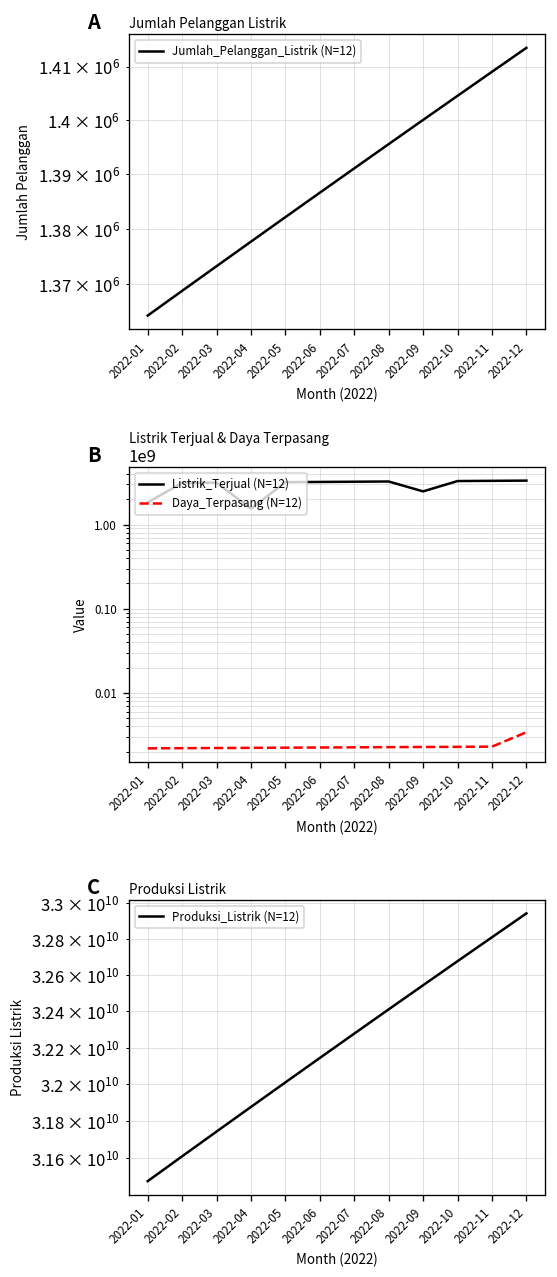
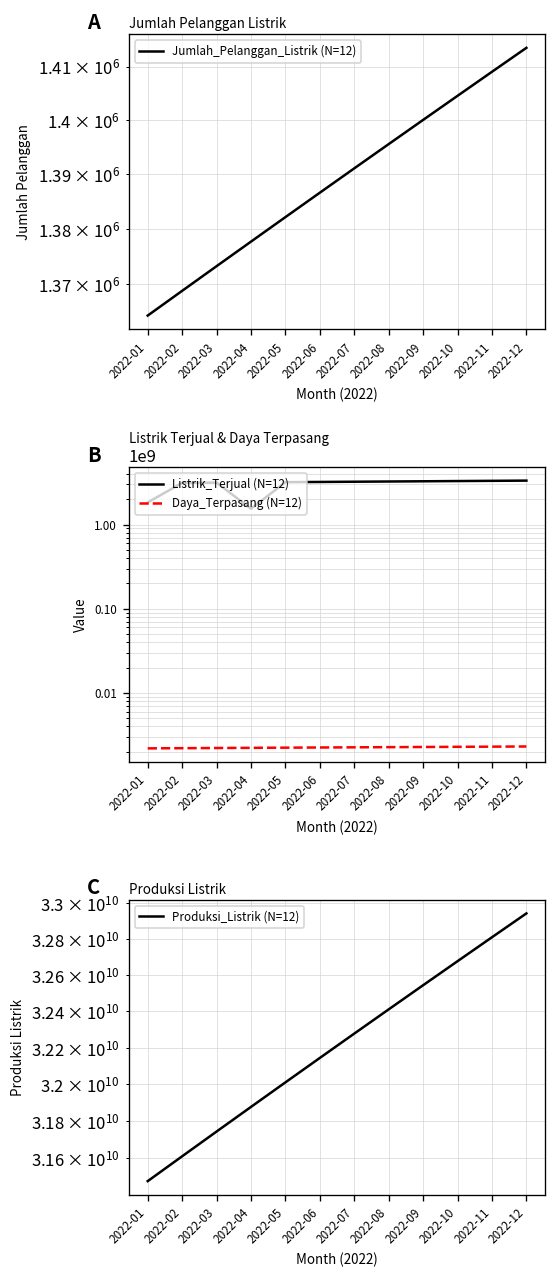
Listrik Terjual & Daya Terpasang, Listrik_Terjual (N=12), 2022-09: 2500000000 -> 3000000000
Listrik Terjual & Daya Terpasang, Daya_Terpasang (N=12), 2022-12: 3000000 -> 2300000
